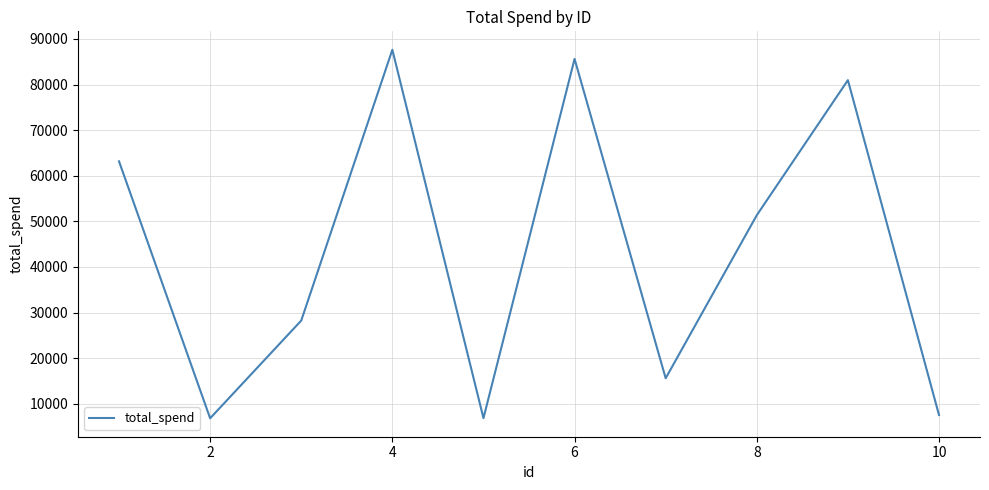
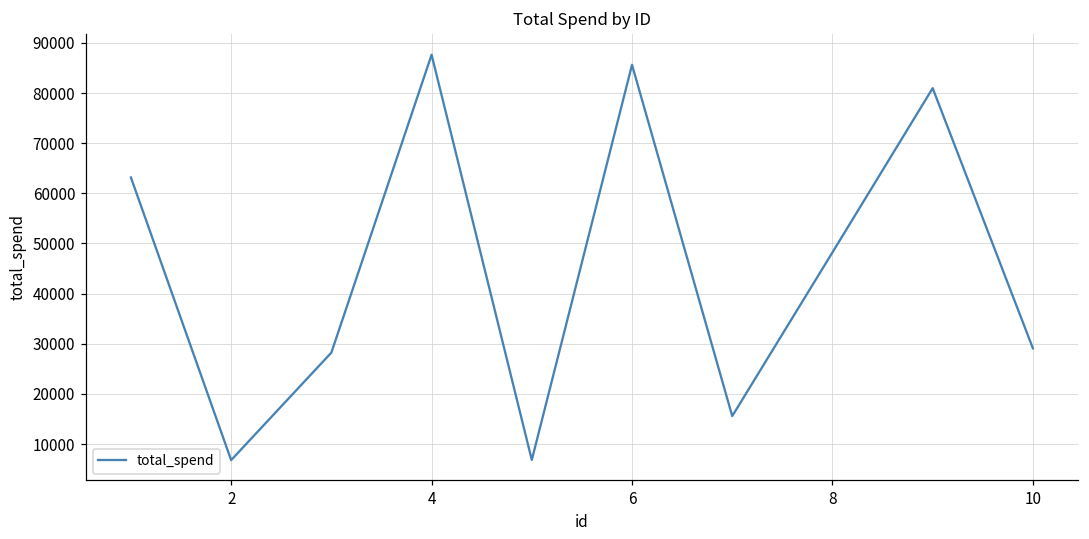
8: 51000 -> 48000
10: 8000 -> 29000
